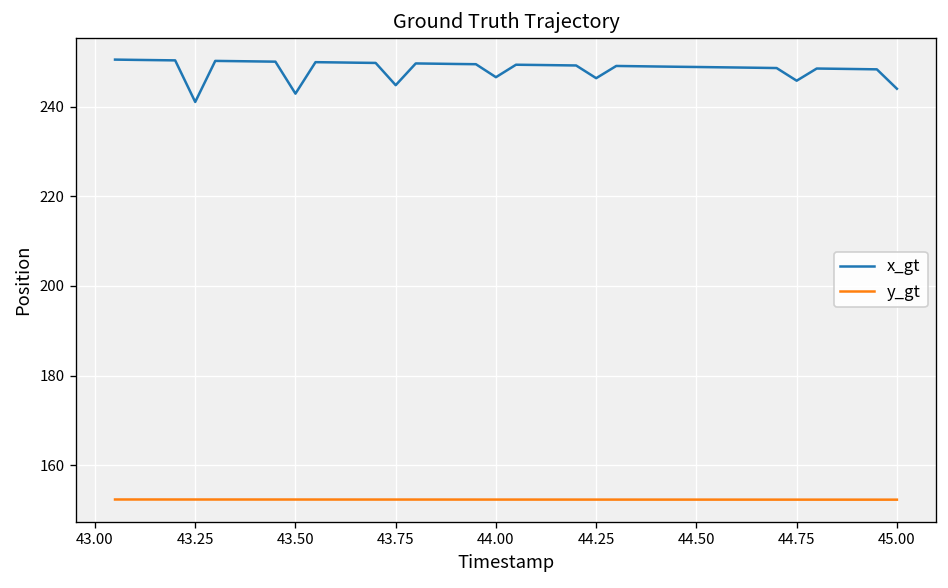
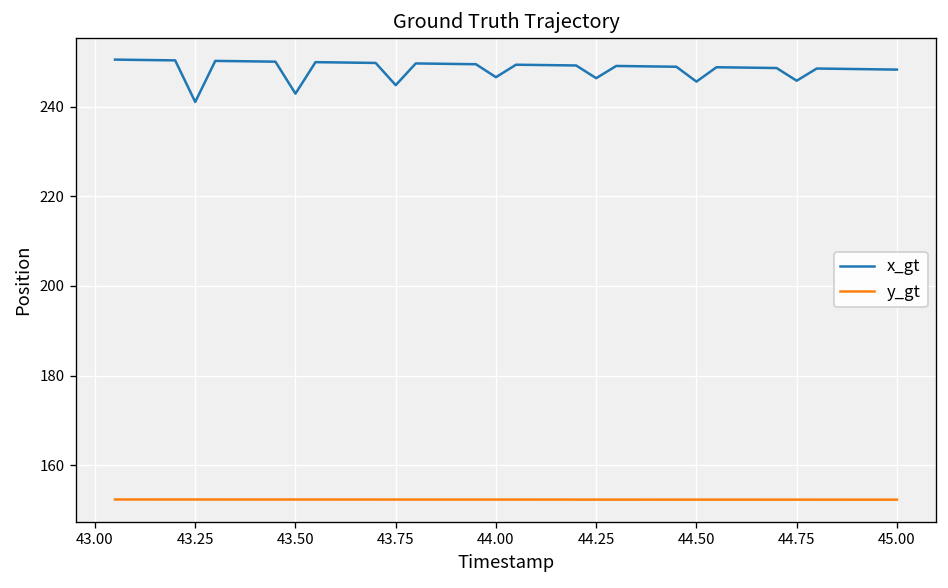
x_gt, 44.50: 249 -> 246
x_gt, 45.00: 244 -> 248
